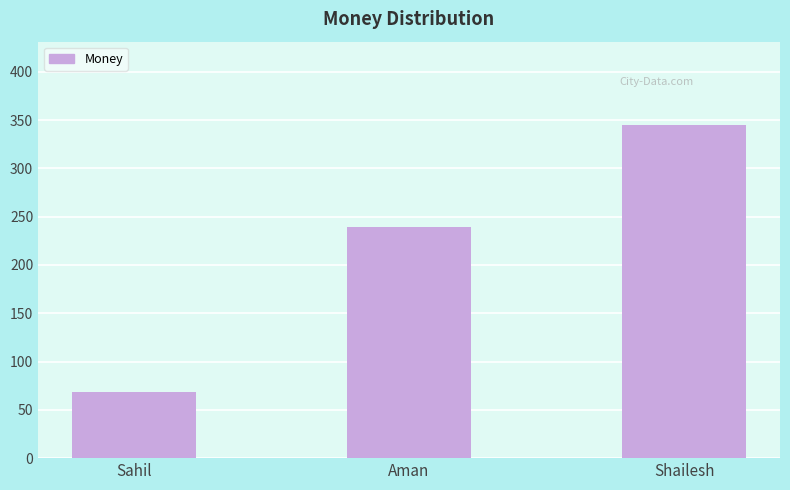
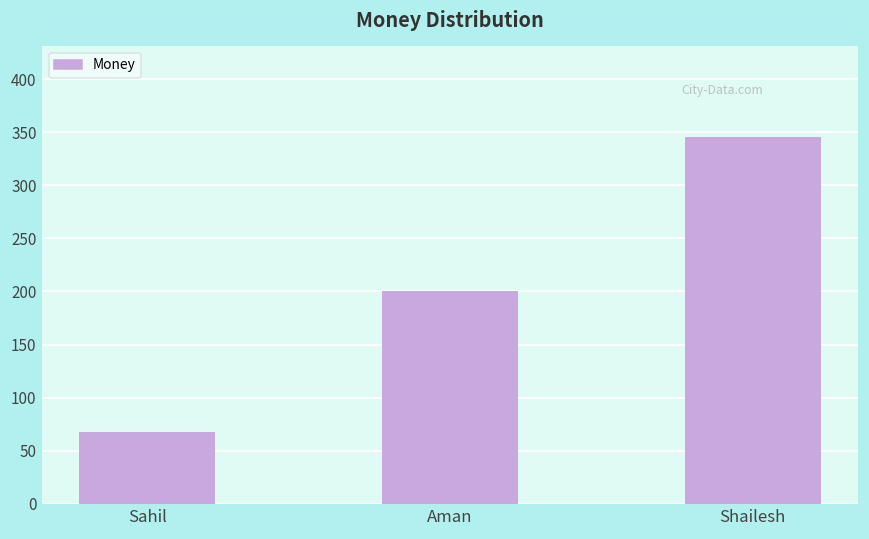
Aman: 240 -> 200
